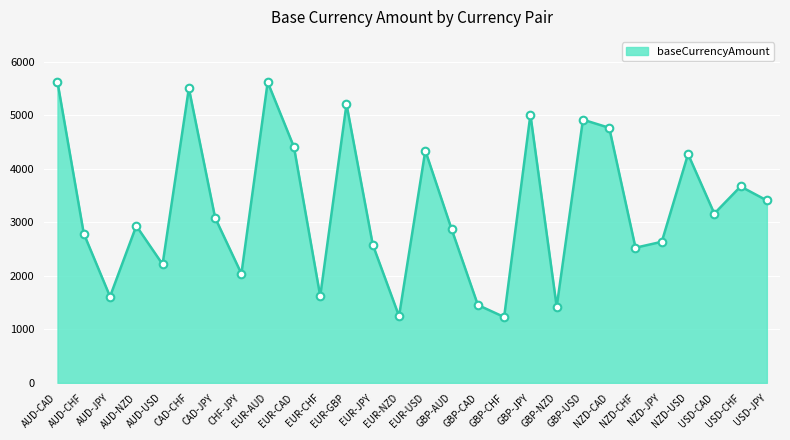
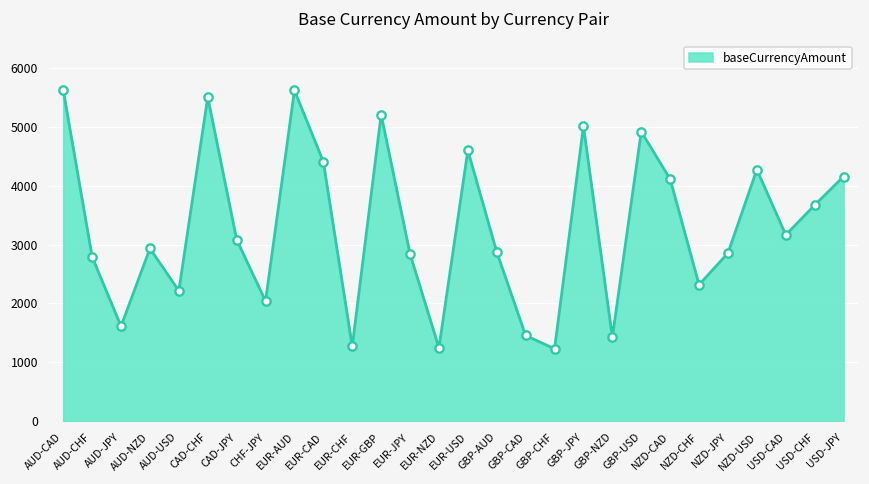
EUR-CHF: 1600 -> 1300
EUR-JPY: 2600 -> 2800
EUR-USD: 4300 -> 4600
NZD-CAD: 4800 -> 4100
NZD-CHF: 2500 -> 2300
NZD-JPY: 2600 -> 2900
USD-JPY: 3400 -> 4200
